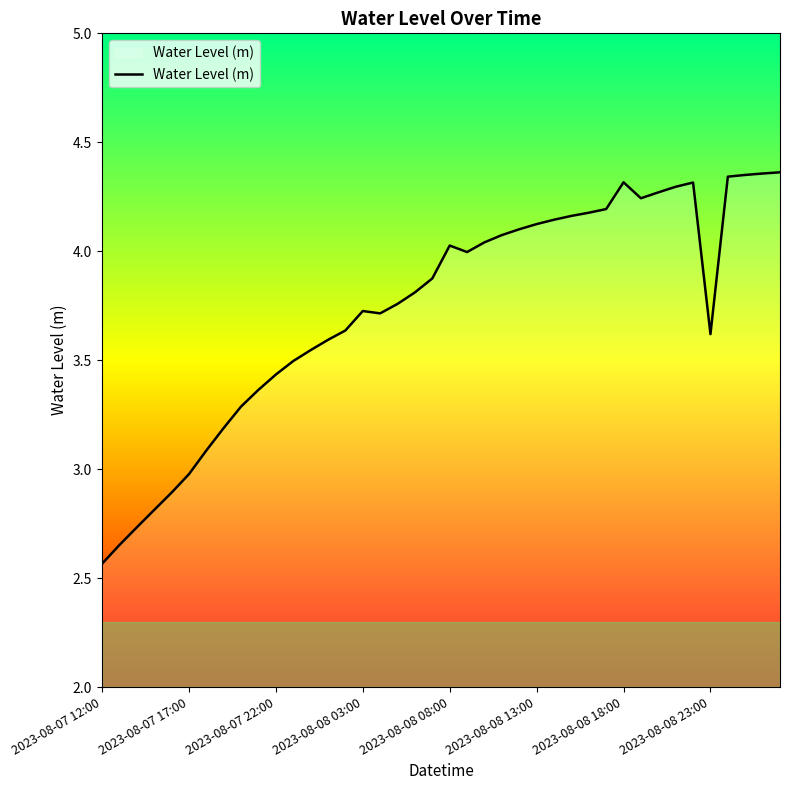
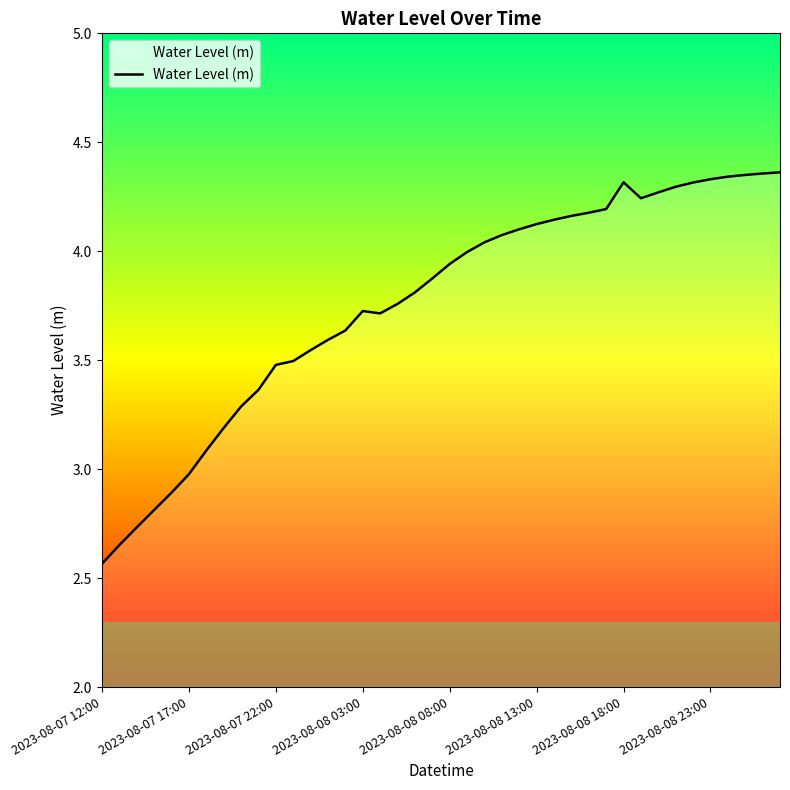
2023-08-07 22:00: 3.43 -> 3.48
2023-08-08 08:00: 4.03 -> 3.94
2023-08-08 23:00: 3.62 -> 4.33
